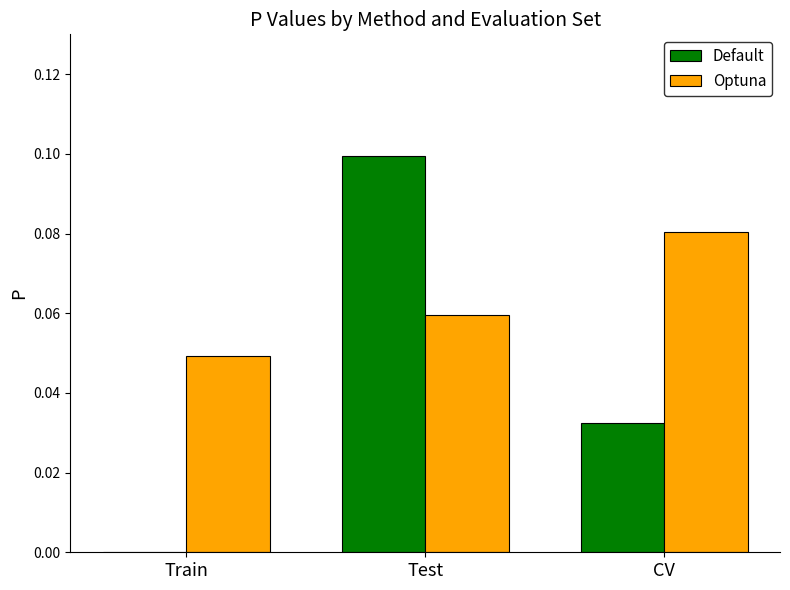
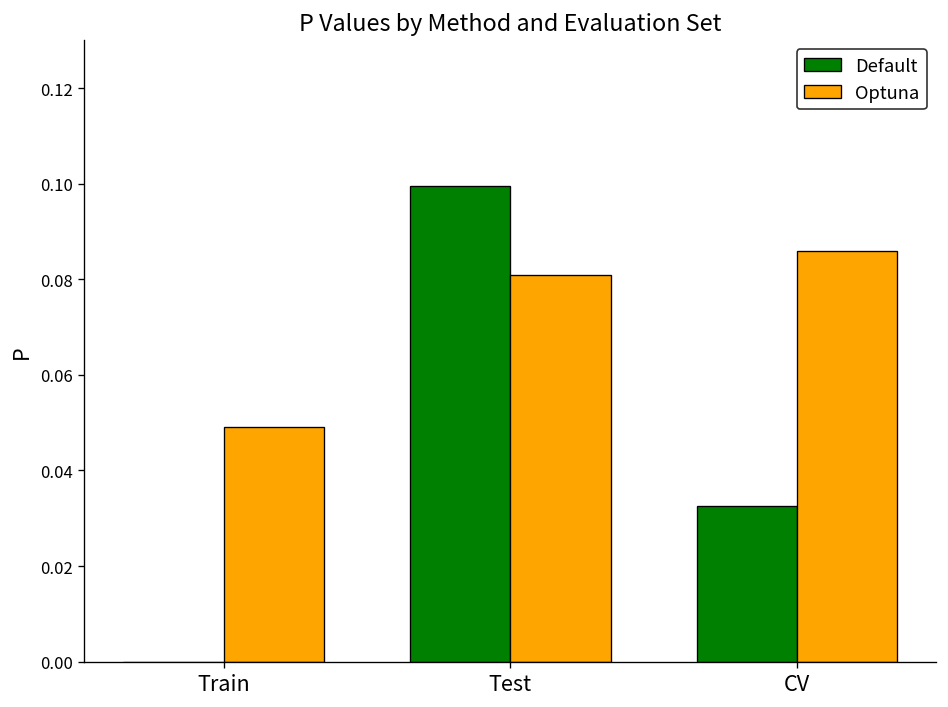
Optuna, Test: 0.059 -> 0.081
Optuna, CV: 0.080 -> 0.086
